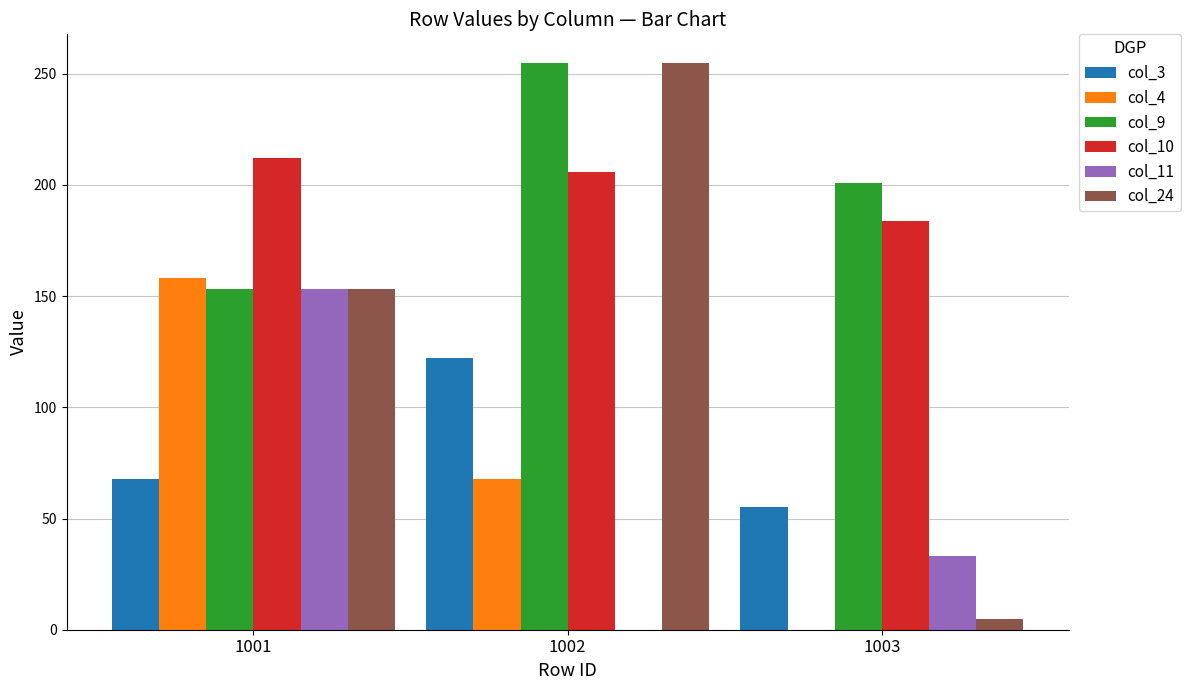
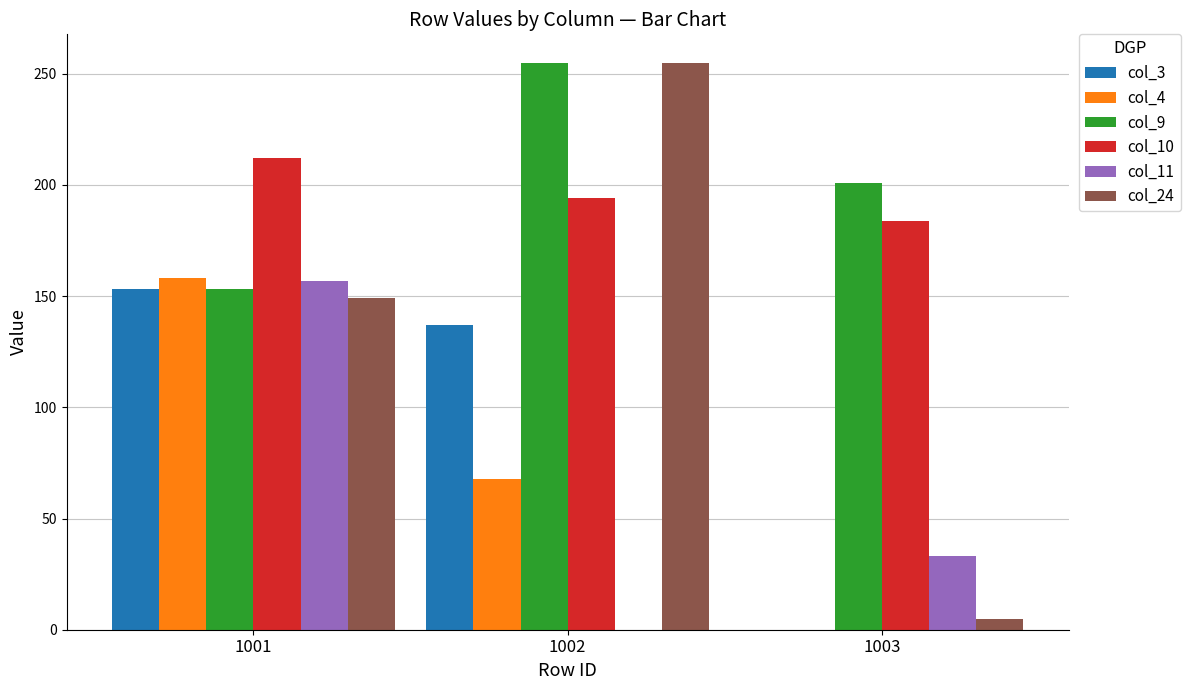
col_3, 1001: 68 -> 153
col_11, 1001: 153 -> 157
col_24, 1001: 153 -> 149
col_3, 1002: 122 -> 137
col_10, 1002: 206 -> 194
col_3, 1003: 55 -> 0
